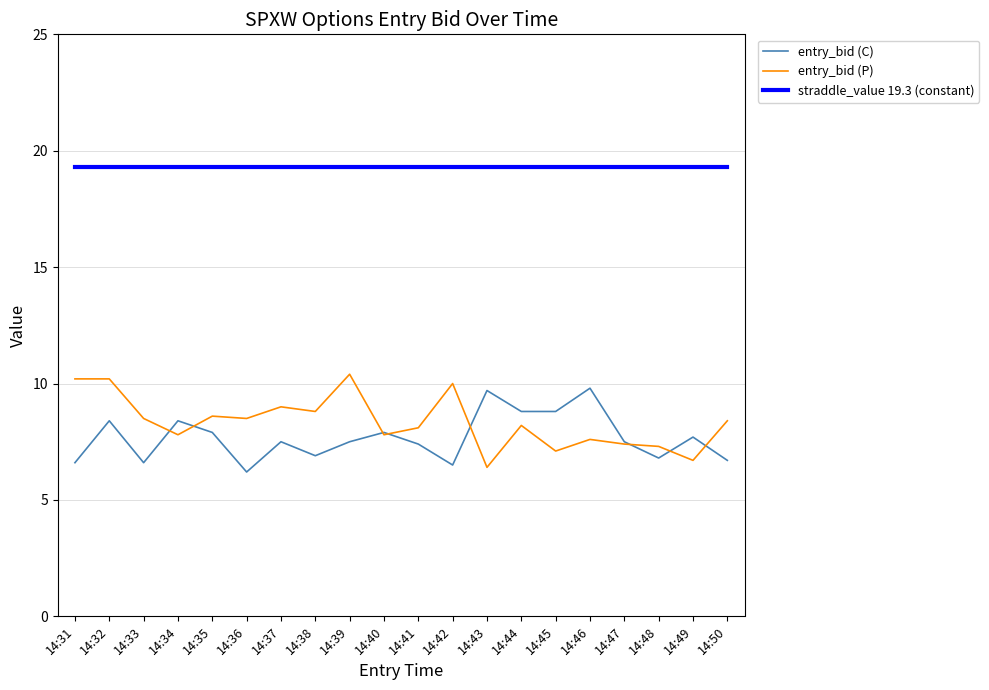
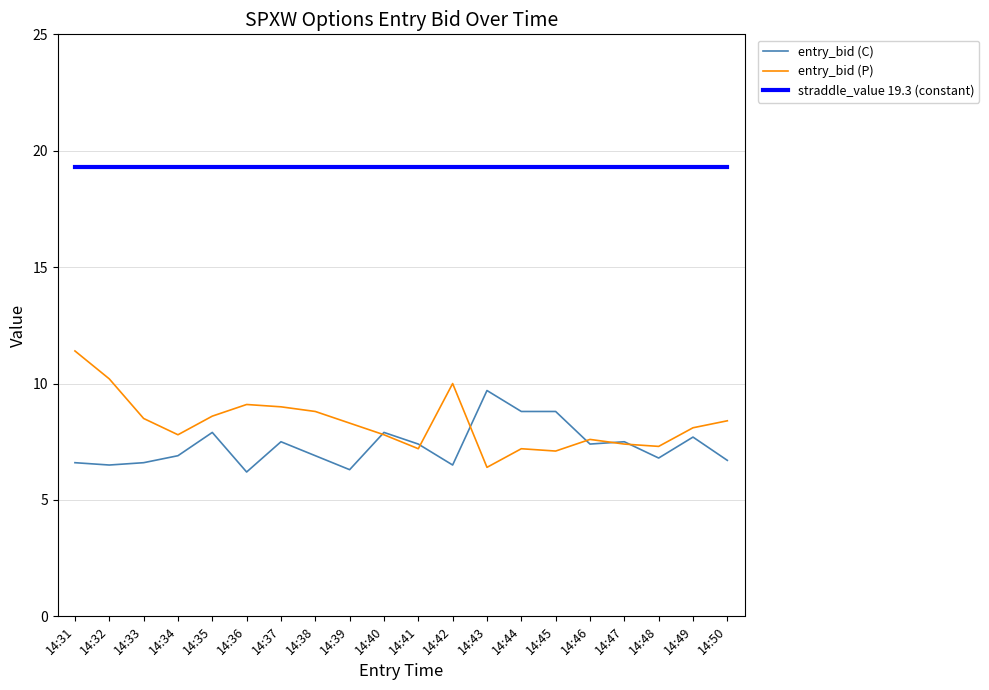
entry_bid (P), 14:31: 10.2 -> 11.4
entry_bid (C), 14:32: 8.4 -> 6.5
entry_bid (C), 14:34: 8.4 -> 6.9
entry_bid (P), 14:36: 8.5 -> 9.1
entry_bid (C), 14:39: 7.5 -> 6.3
entry_bid (P), 14:39: 10.4 -> 8.3
entry_bid (P), 14:41: 8.1 -> 7.2
entry_bid (P), 14:44: 8.2 -> 7.2
entry_bid (C), 14:46: 9.8 -> 7.4
entry_bid (P), 14:49: 6.7 -> 8.1
